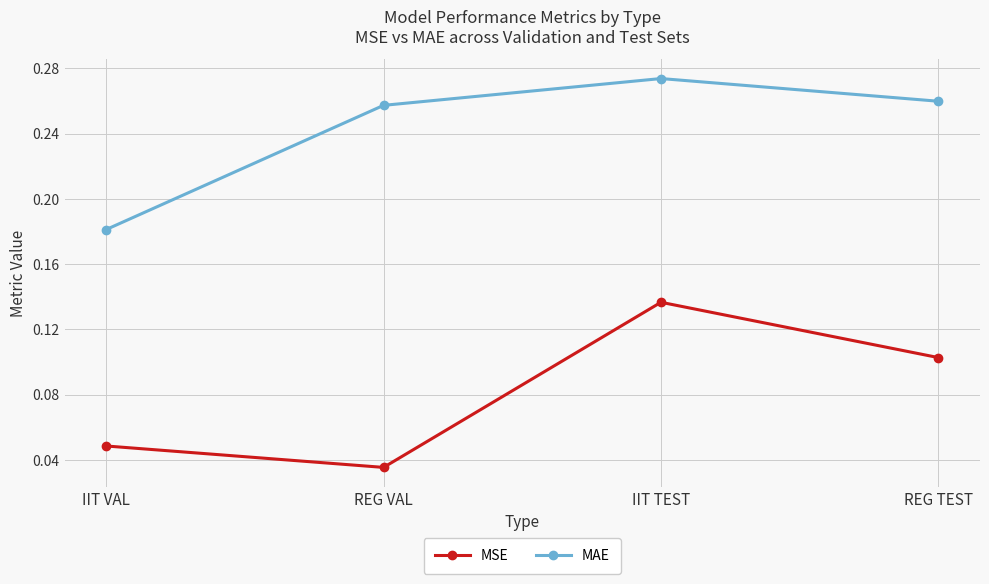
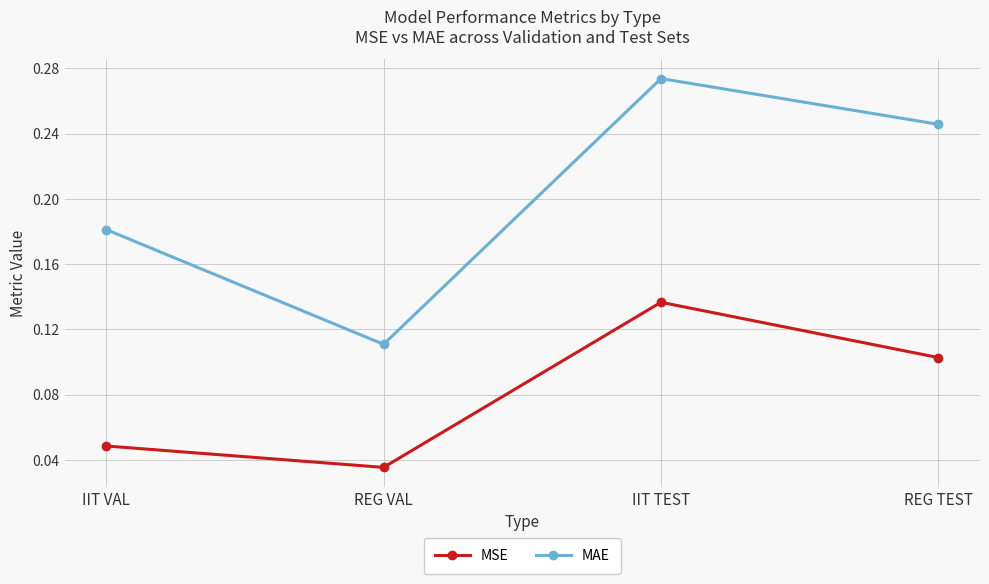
MAE, REG VAL: 0.257 -> 0.111
MAE, REG TEST: 0.260 -> 0.246
